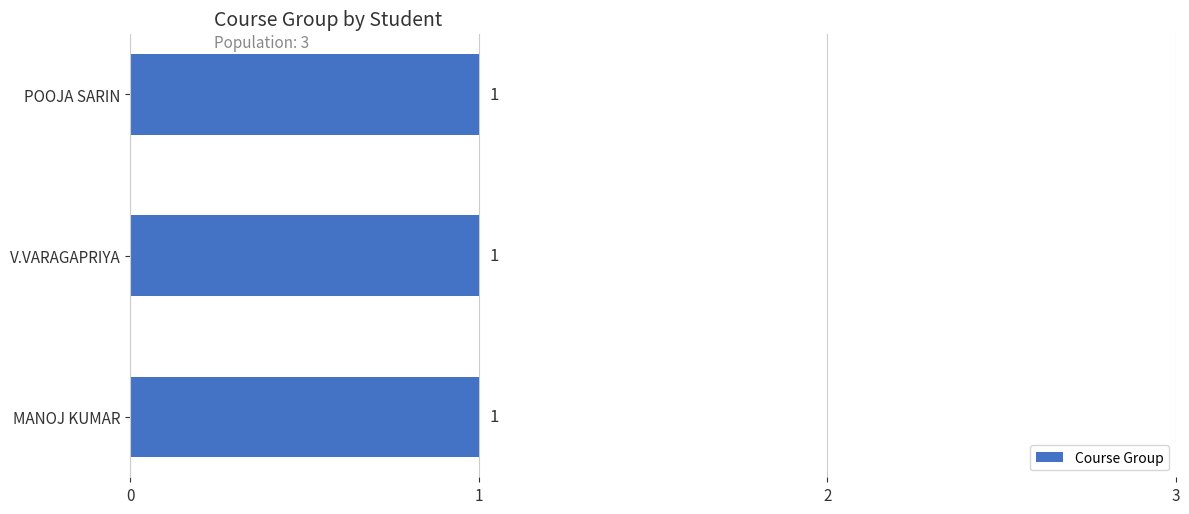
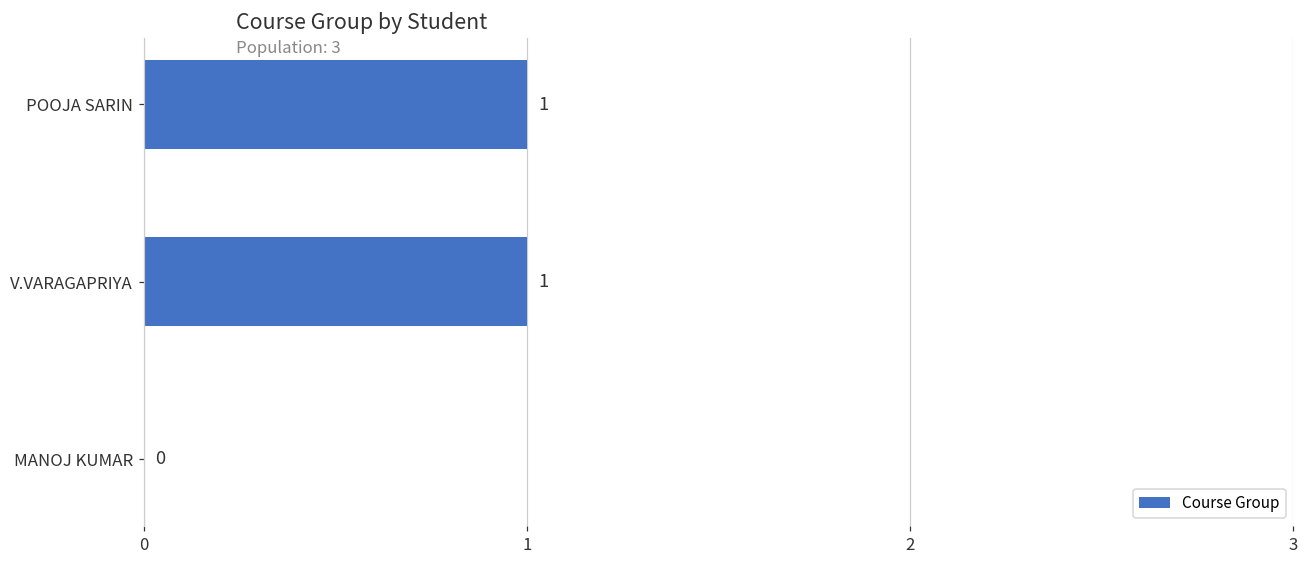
MANOJ KUMAR: 1 -> 0
